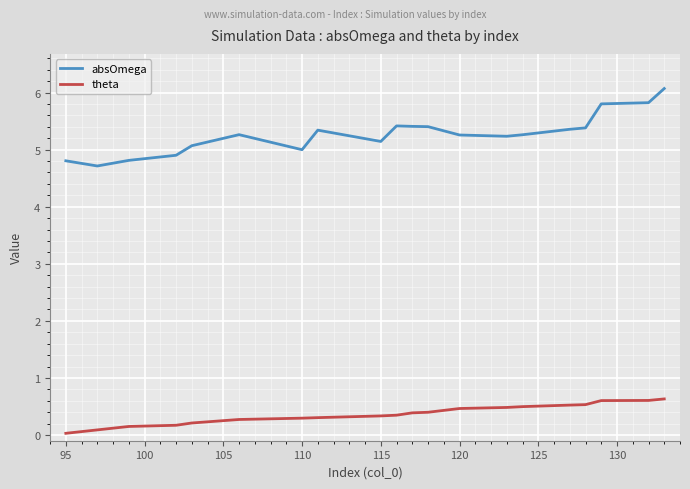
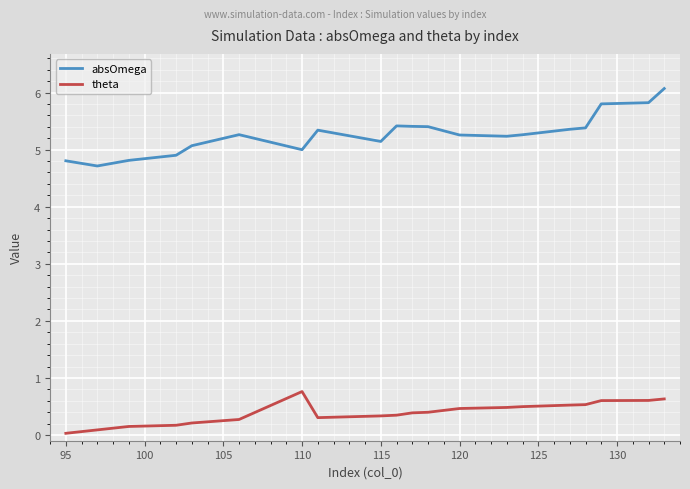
theta, 110: 0.3 -> 0.8
